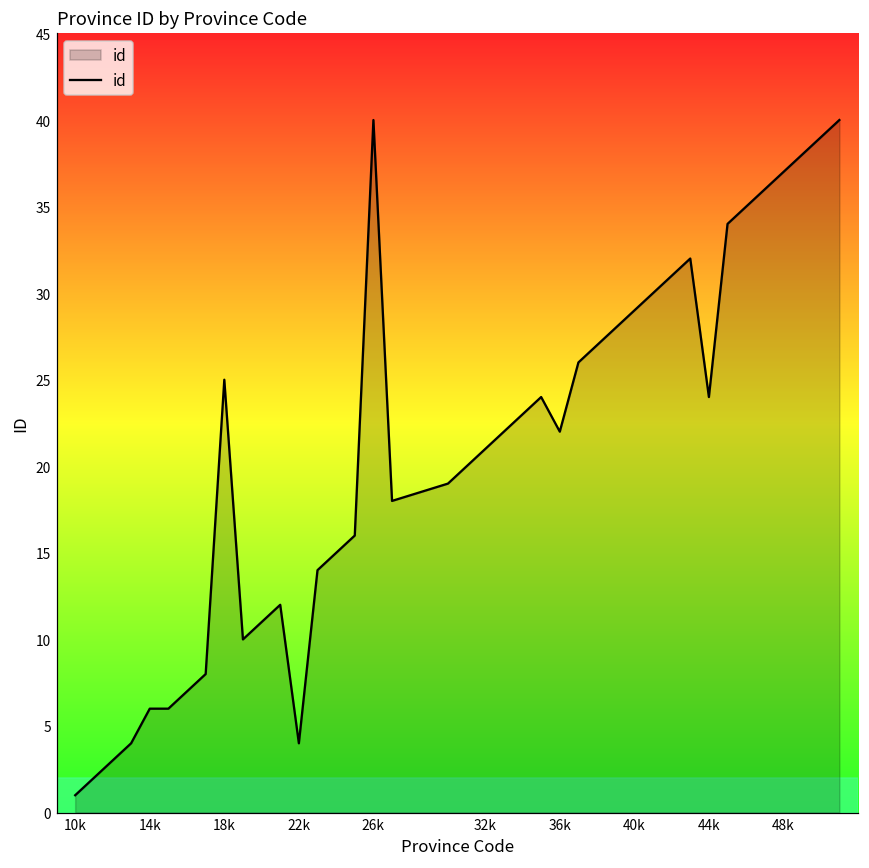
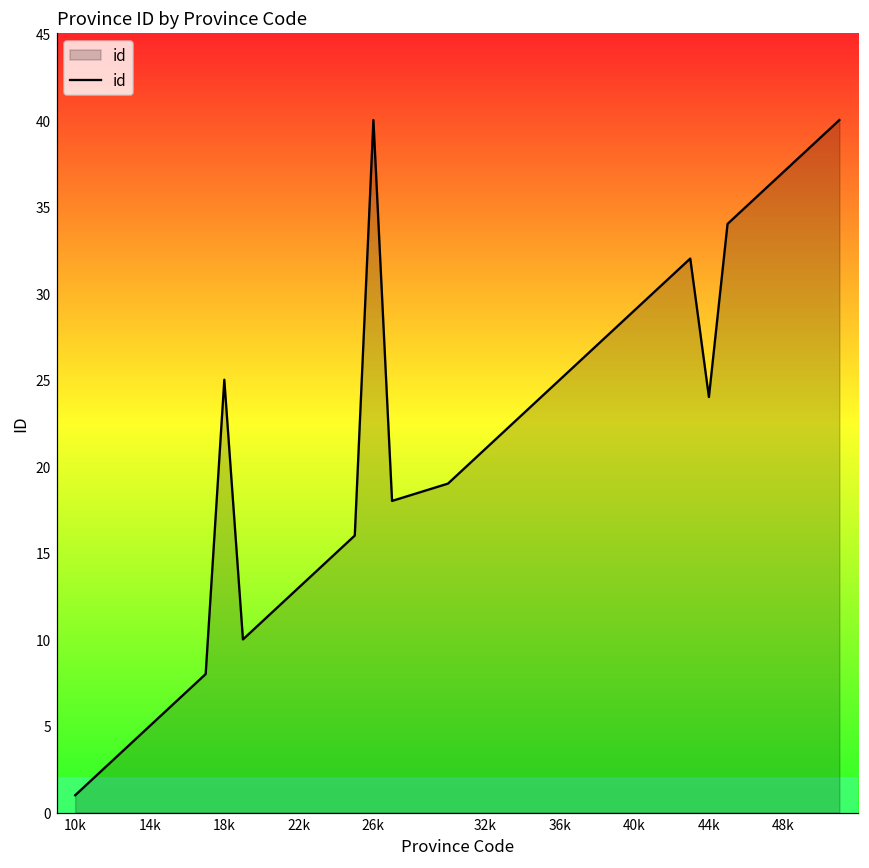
14k: 6 -> 5
22k: 4 -> 13
36k: 22 -> 25
